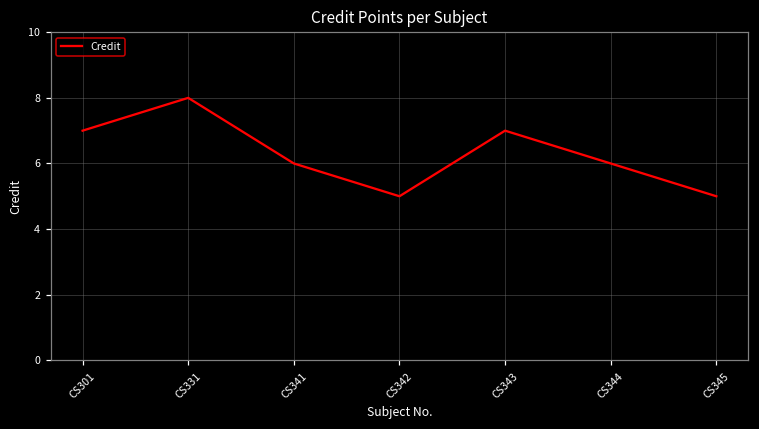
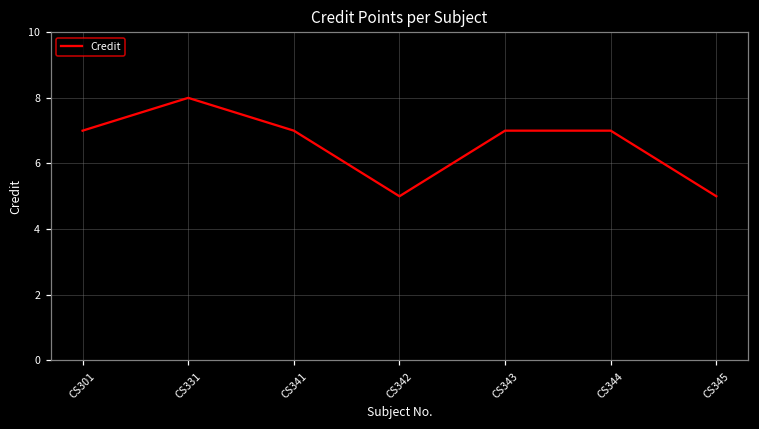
CS341: 6 -> 7
CS344: 6 -> 7
